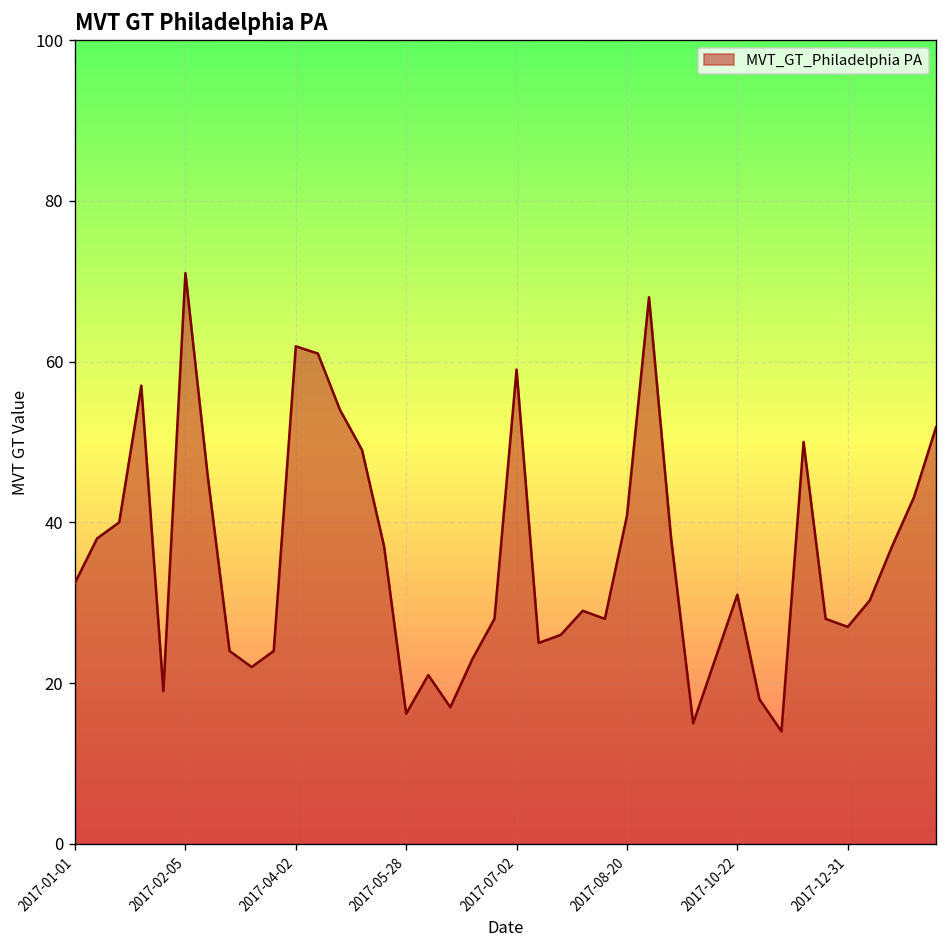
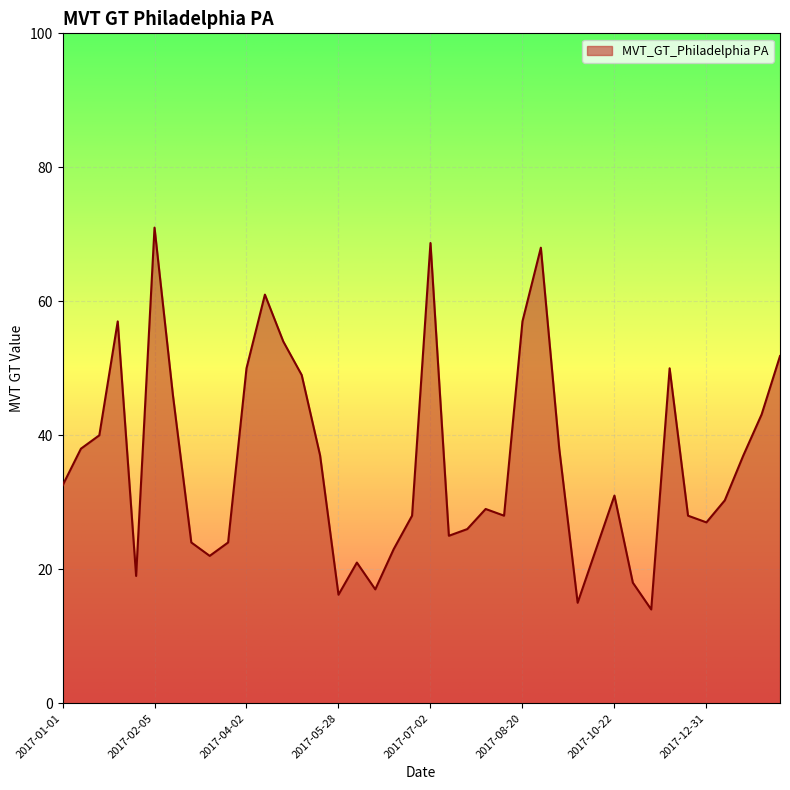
2017-04-02: 62 -> 50
2017-07-02: 59 -> 69
2017-08-20: 41 -> 57
